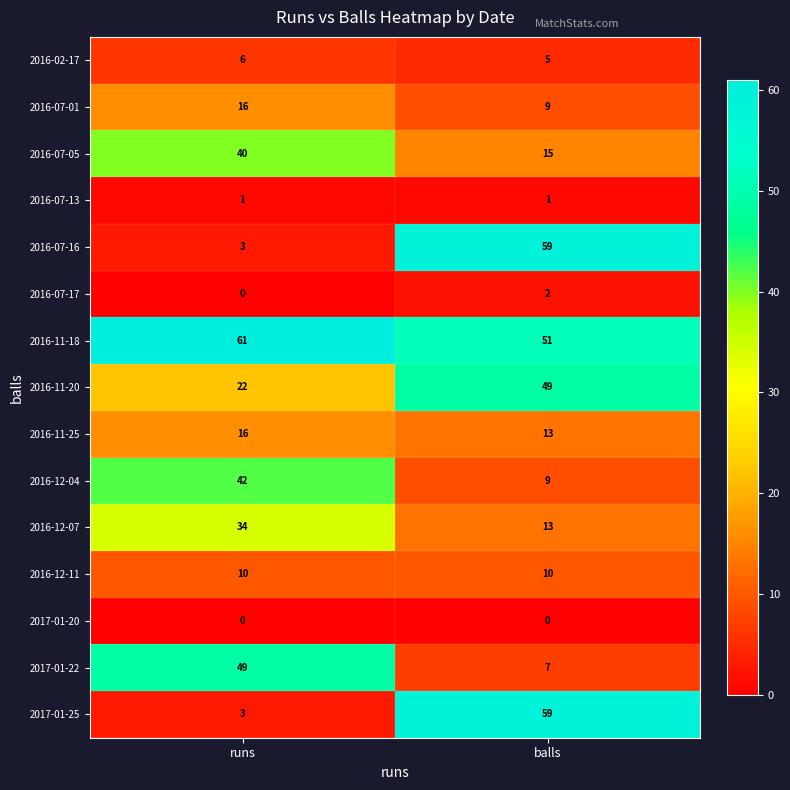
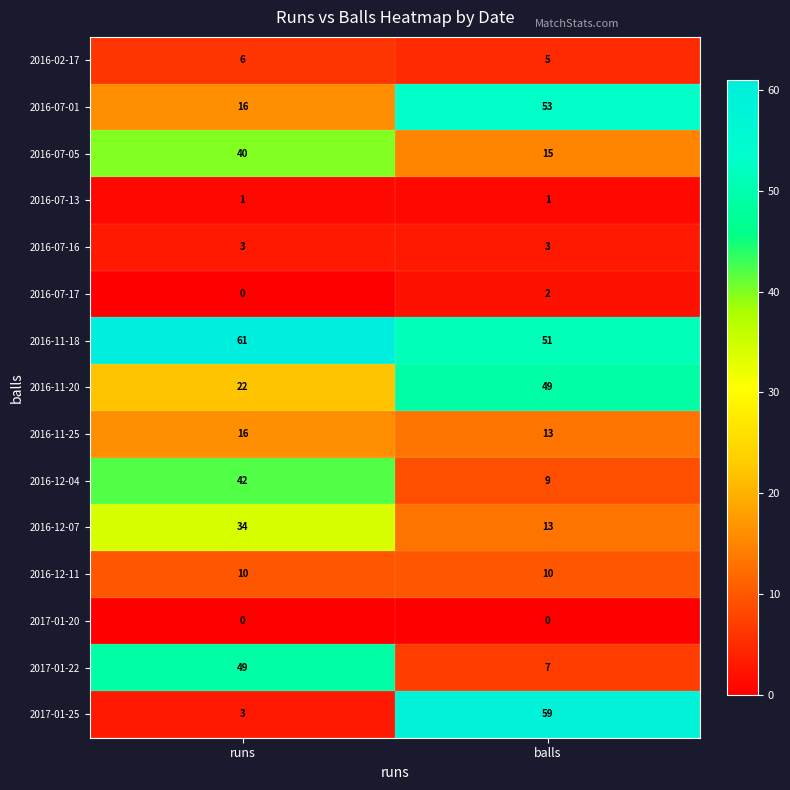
2016-07-01, balls: 9 -> 53
2016-07-16, balls: 59 -> 3
